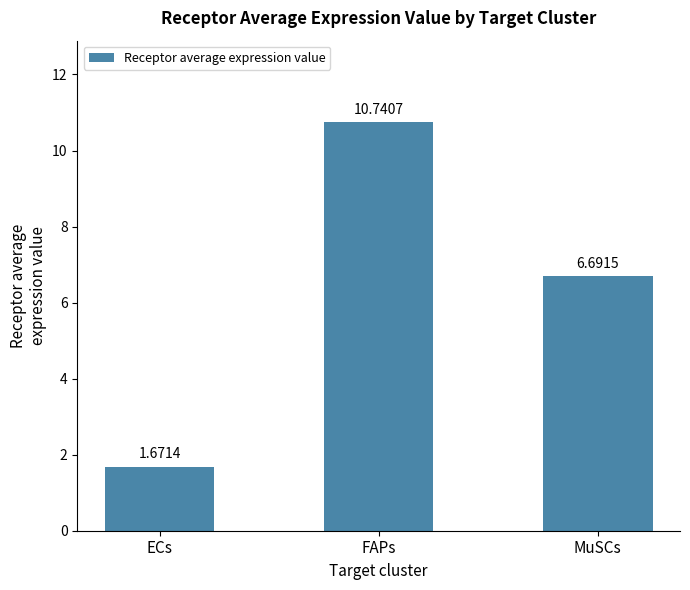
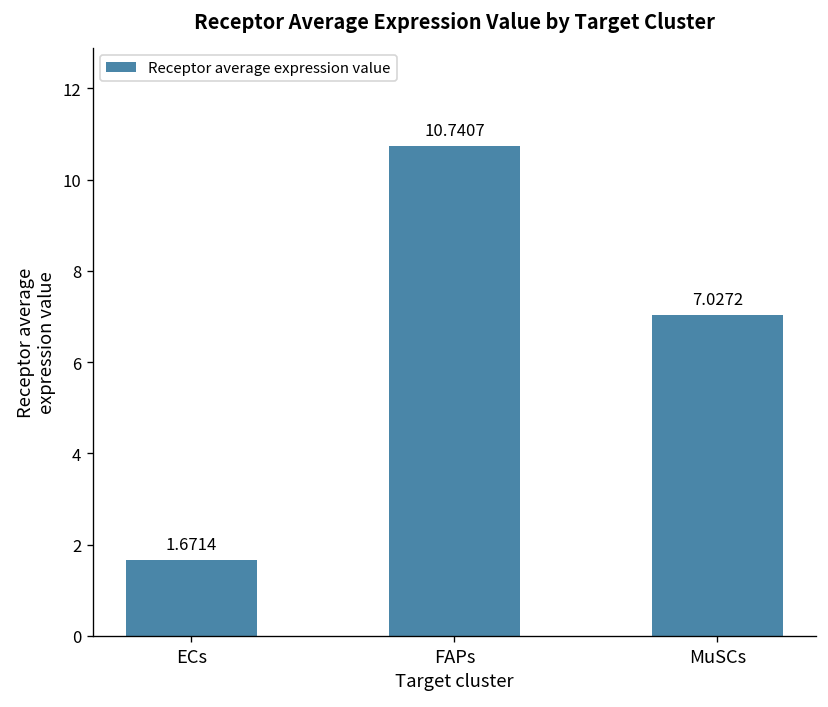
MuSCs: 6.6915 -> 7.0272
